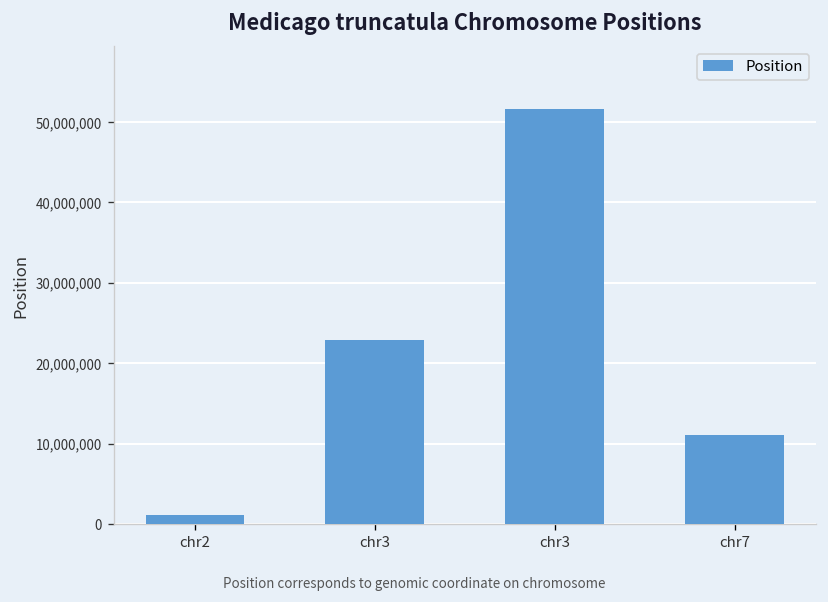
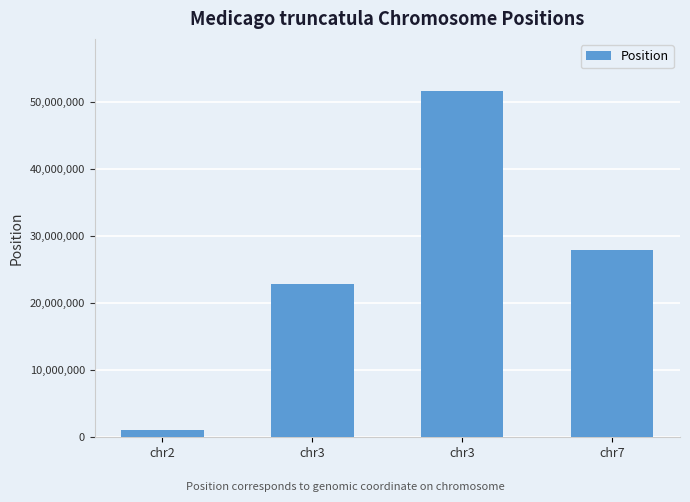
chr7: 11,000,000 -> 28,000,000
